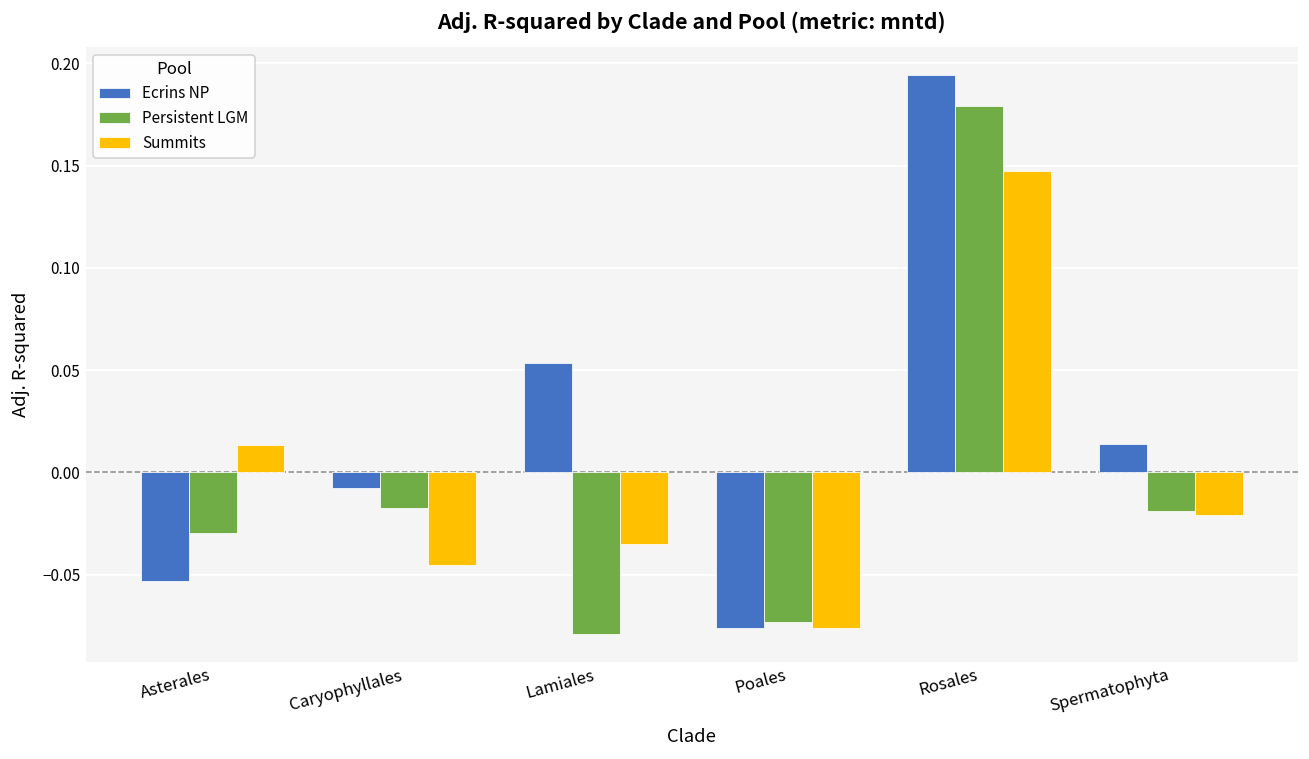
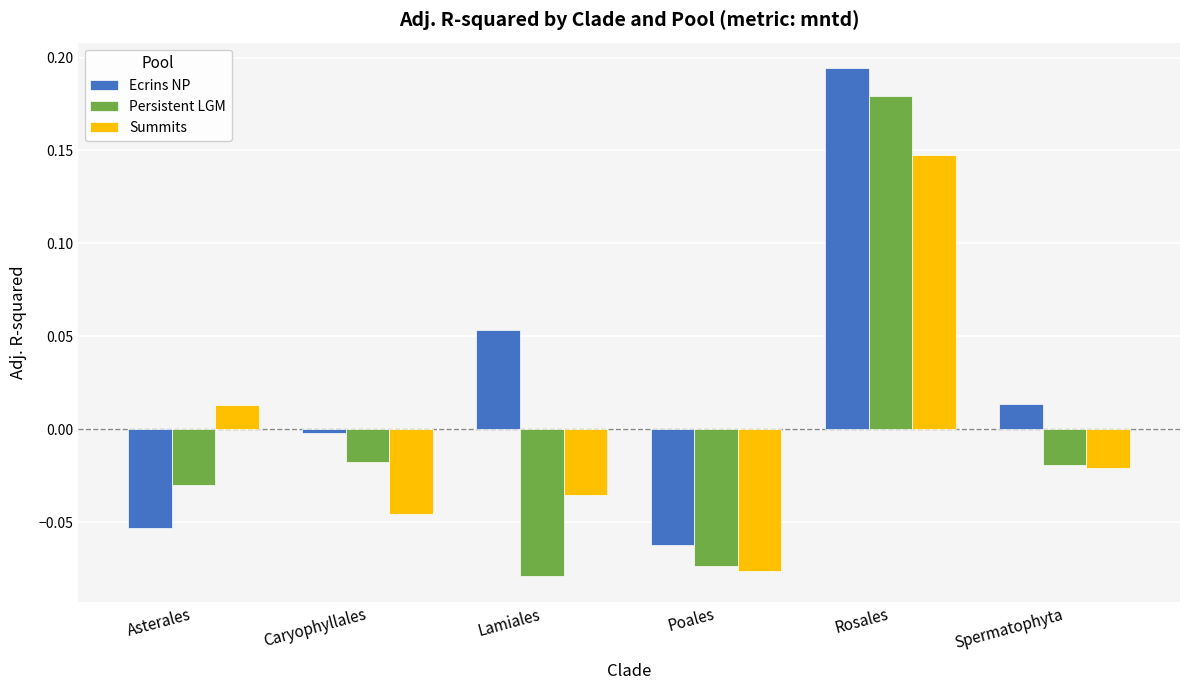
Ecrins NP, Caryophyllales: -0.007 -> -0.002
Ecrins NP, Poales: -0.076 -> -0.062
